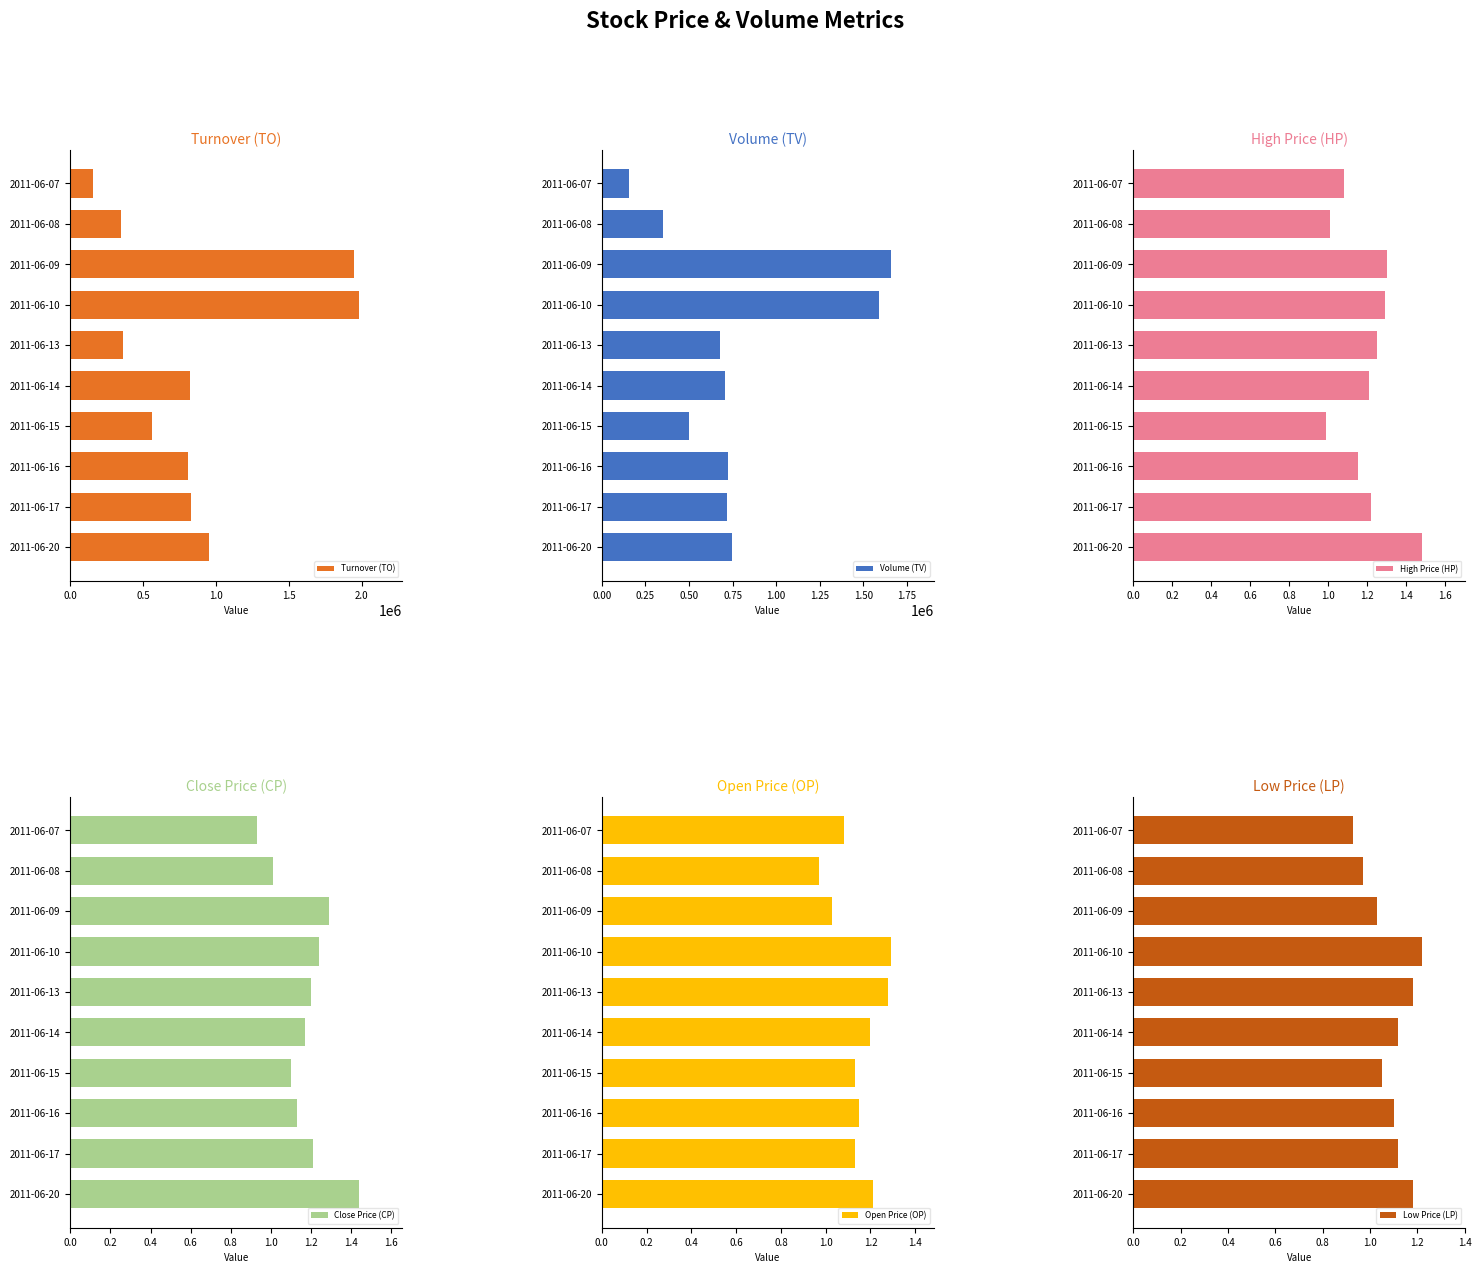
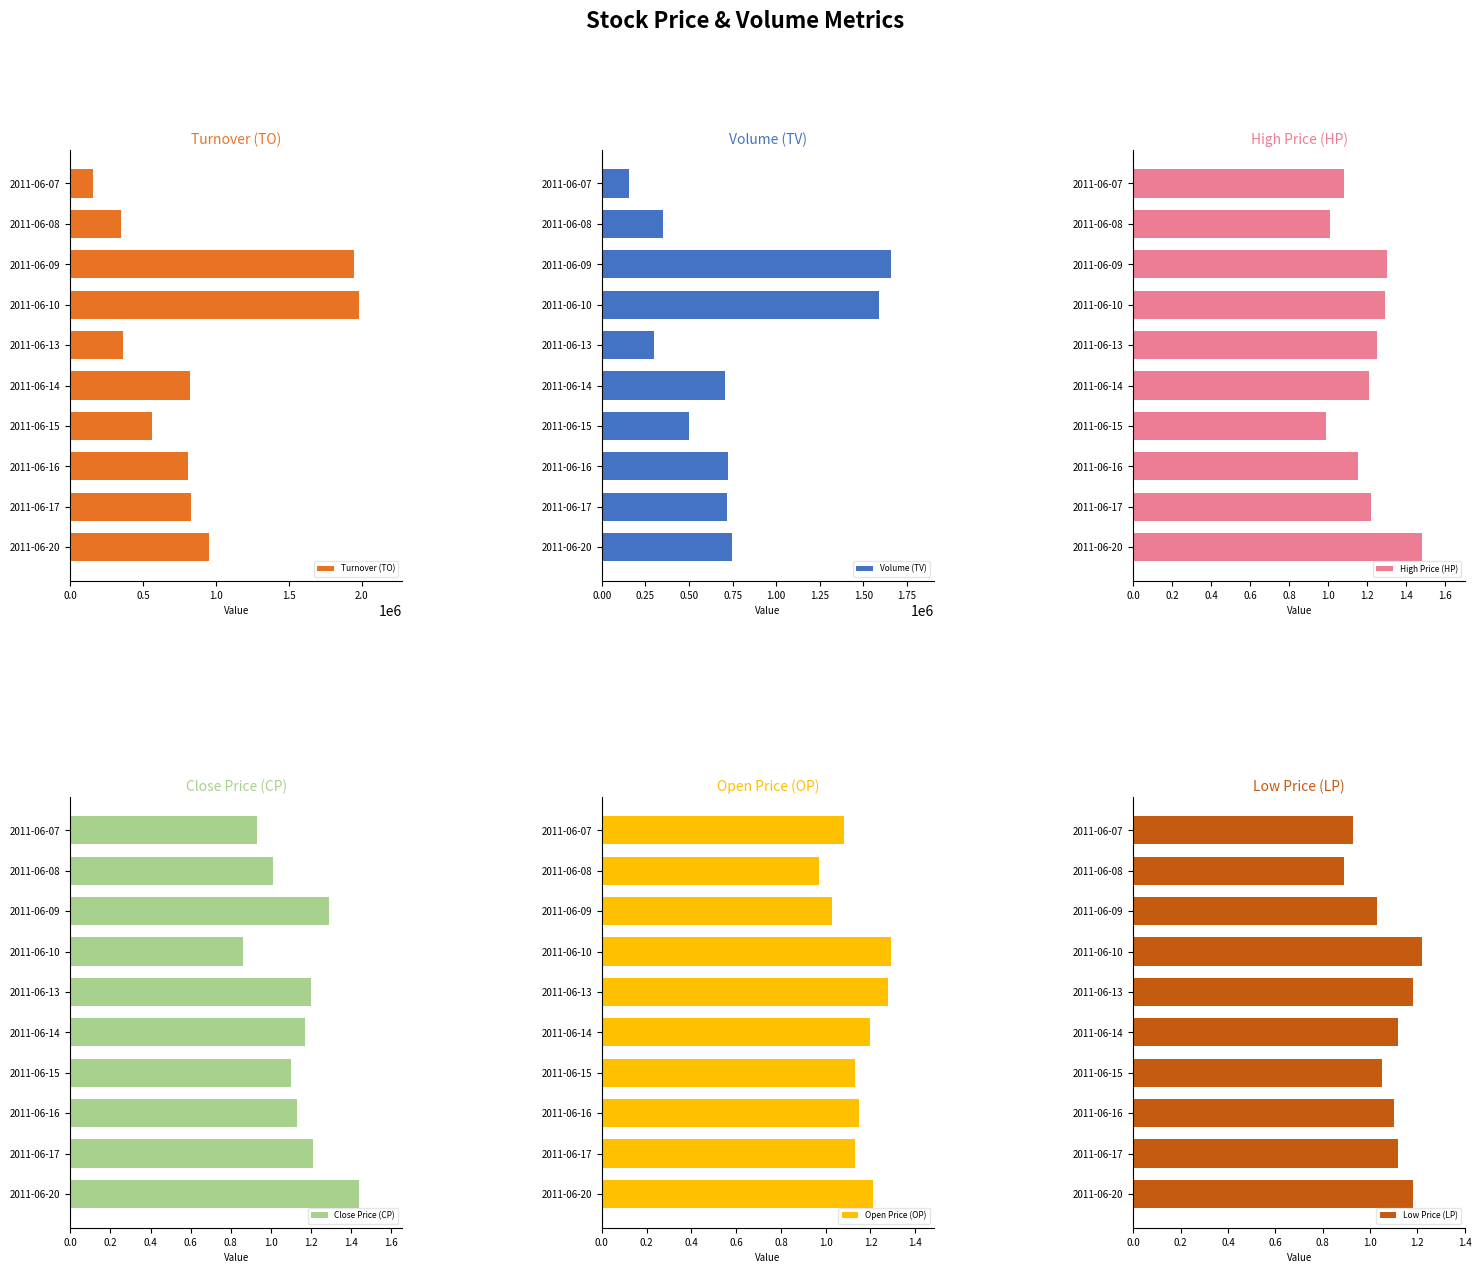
Volume (TV), 2011-06-13: 680000 -> 300000
Close Price (CP), 2011-06-10: 1.24 -> 0.86
Low Price (LP), 2011-06-08: 0.97 -> 0.89
